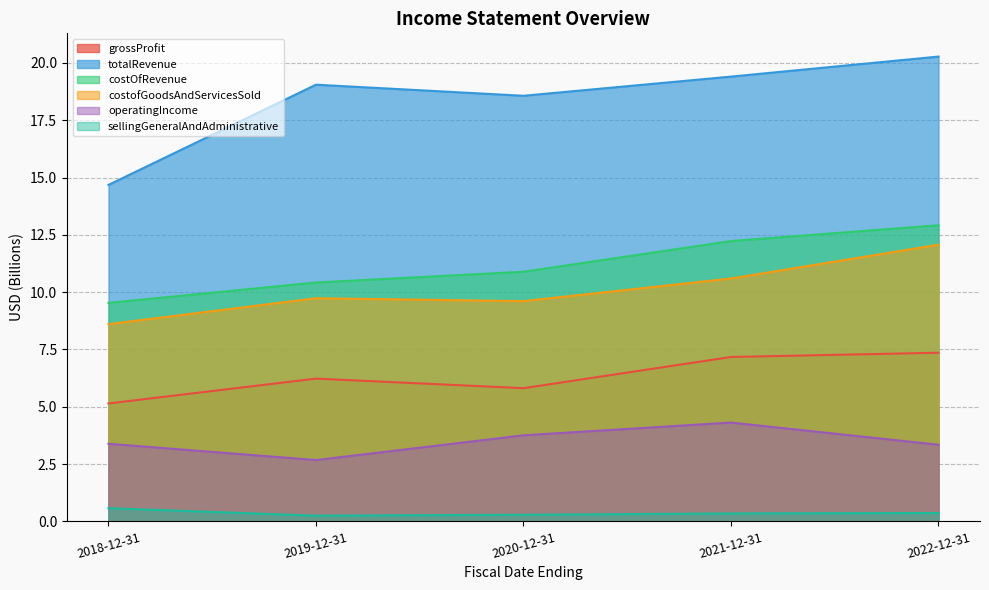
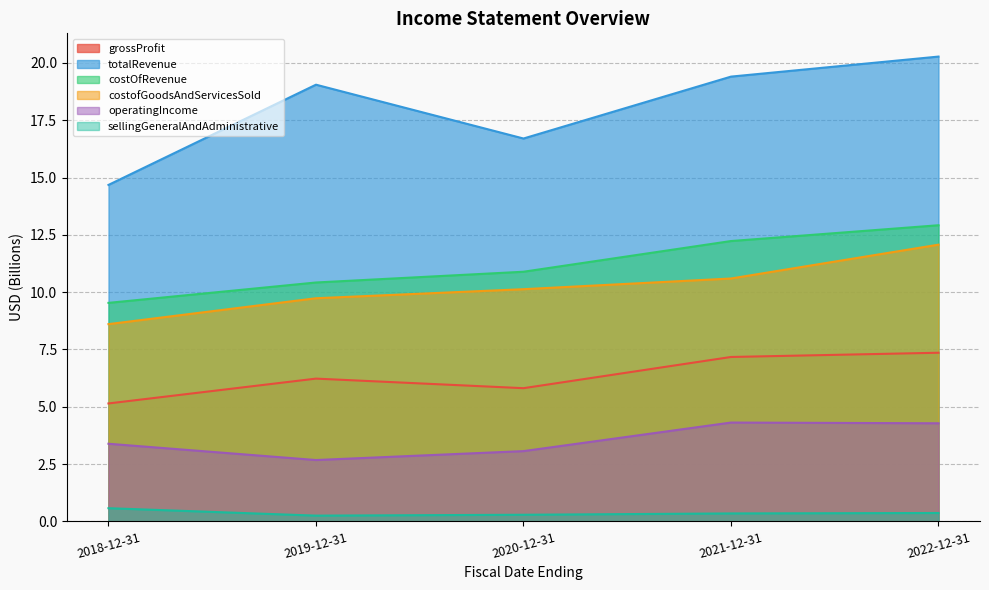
totalRevenue, 2020-12-31: 18.6 -> 16.7
costofGoodsAndServicesSold, 2020-12-31: 9.6 -> 10.1
operatingIncome, 2020-12-31: 3.8 -> 3.1
operatingIncome, 2022-12-31: 3.3 -> 4.3
